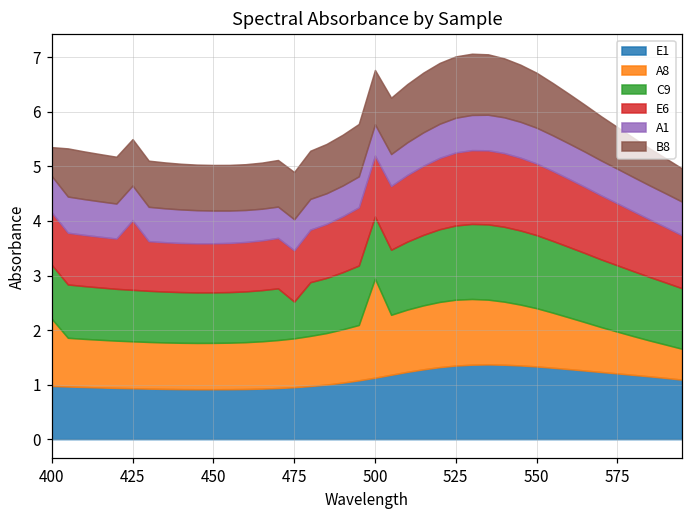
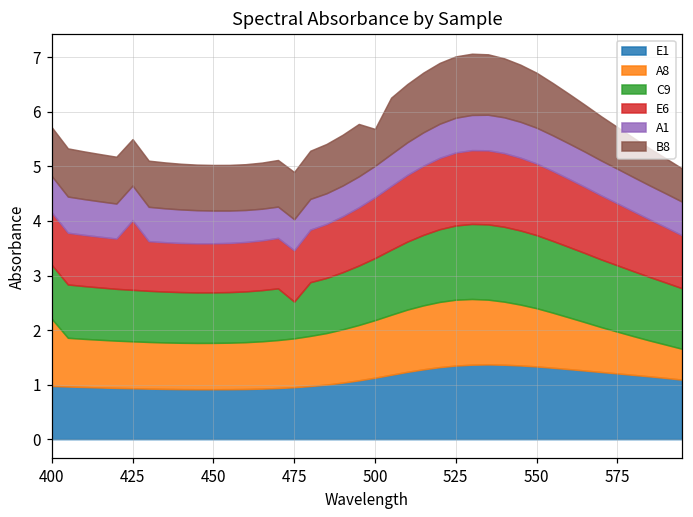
B8, 400: 0.5 -> 0.9
A8, 500: 1.8 -> 1.1
B8, 500: 1.0 -> 0.7
